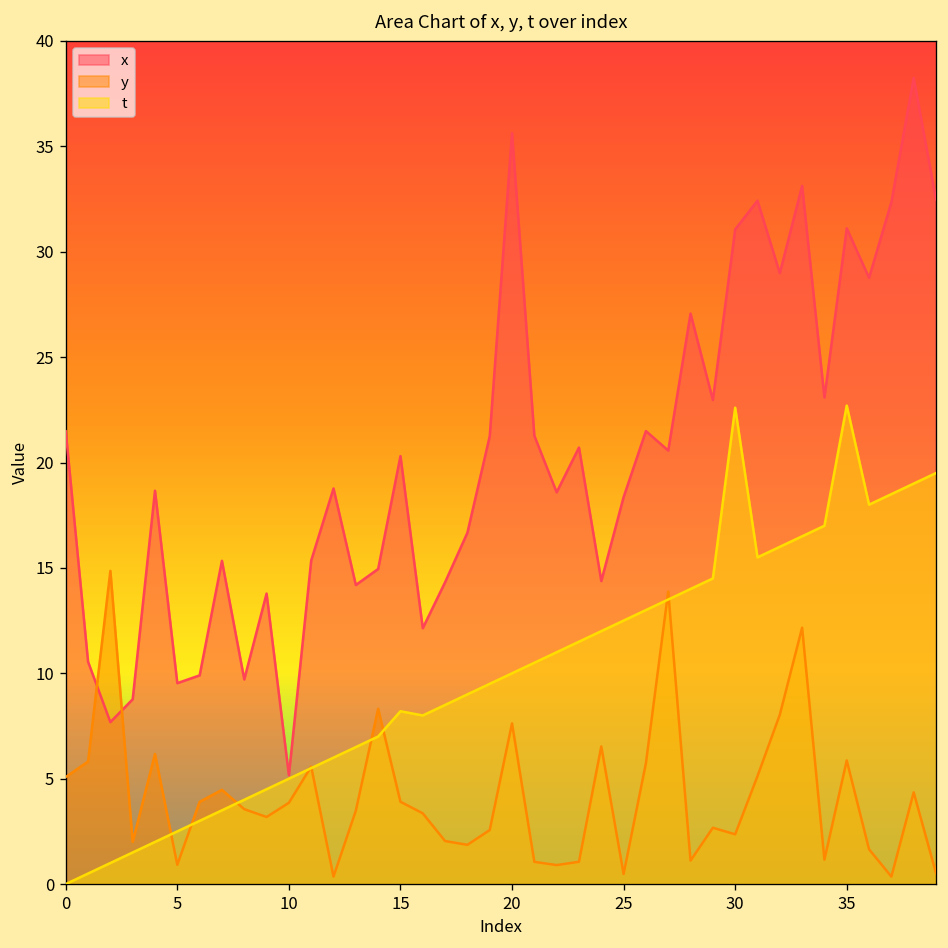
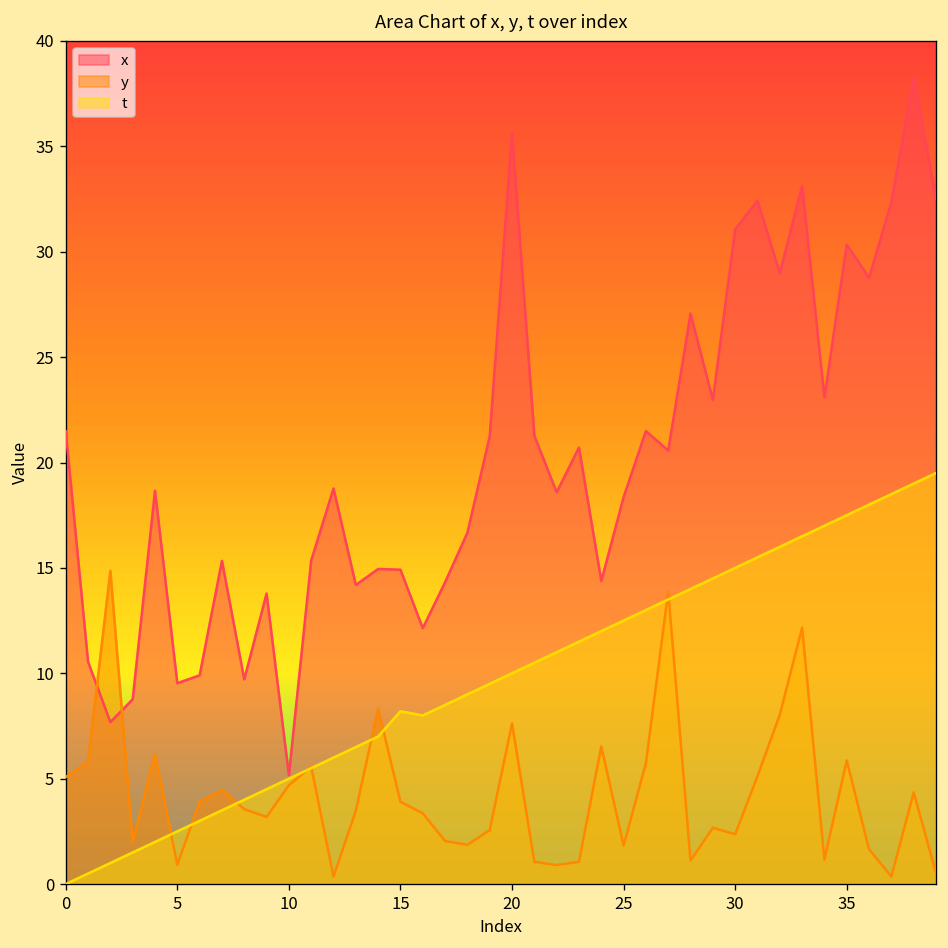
y, 10: 3.9 -> 4.7
x, 15: 20.3 -> 14.9
y, 25: 0.5 -> 1.8
t, 30: 22.6 -> 15.0
x, 35: 31.1 -> 30.3
t, 35: 22.7 -> 17.5
